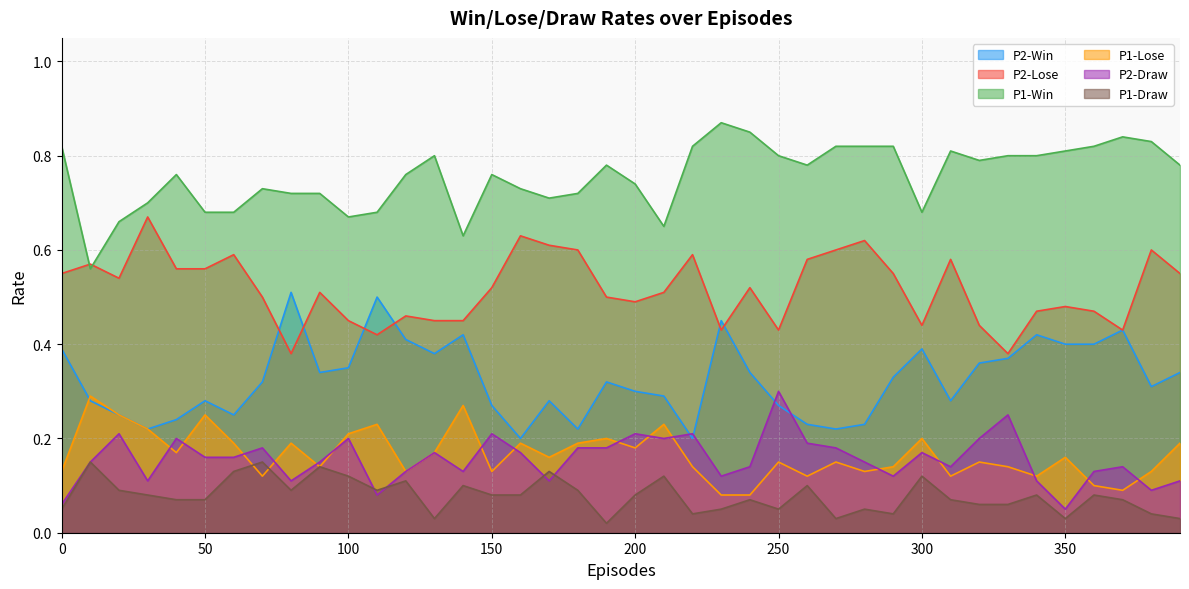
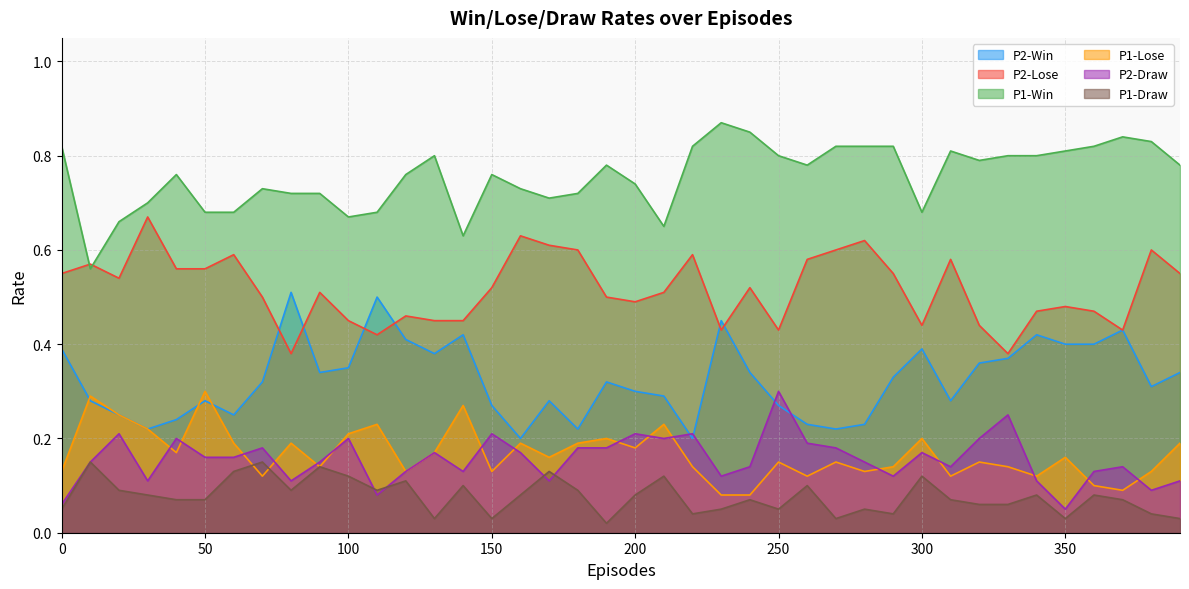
P1-Lose, 50: 0.25 -> 0.30
P1-Draw, 150: 0.08 -> 0.03
